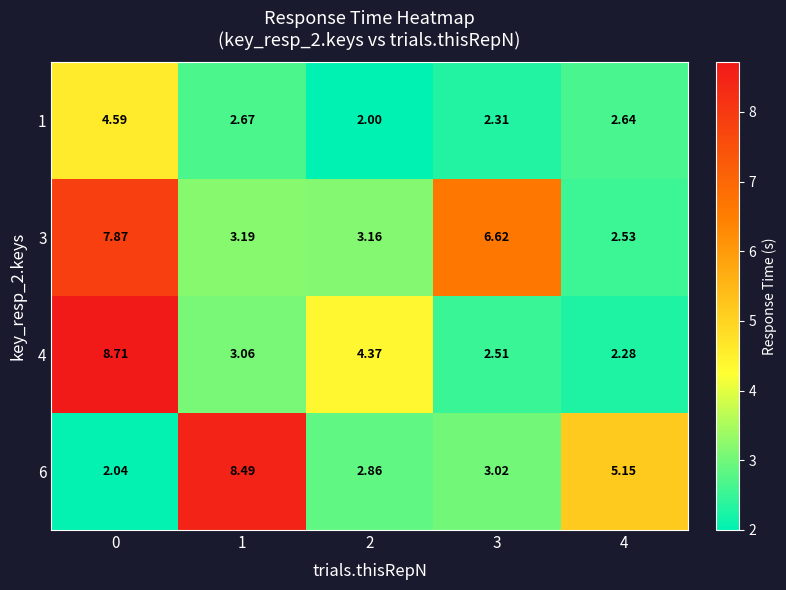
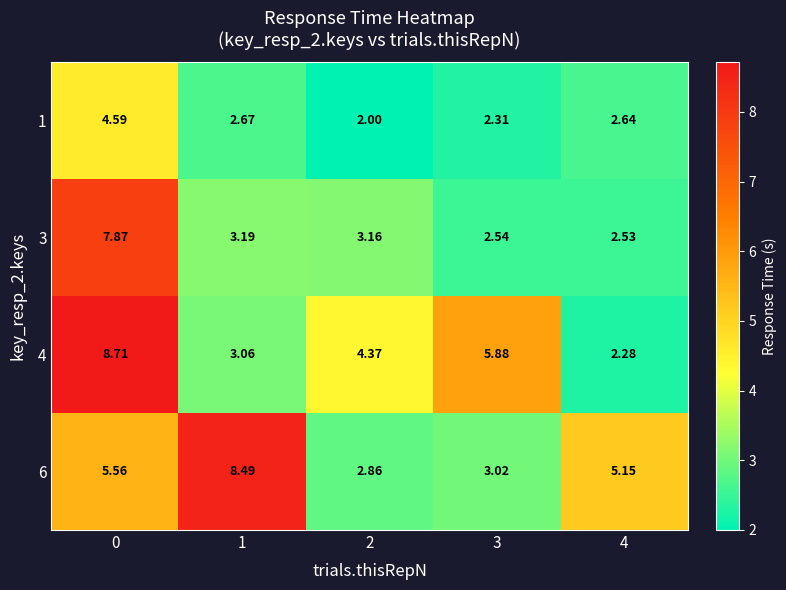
3, 3: 6.62 -> 2.54
4, 3: 2.51 -> 5.88
6, 0: 2.04 -> 5.56
